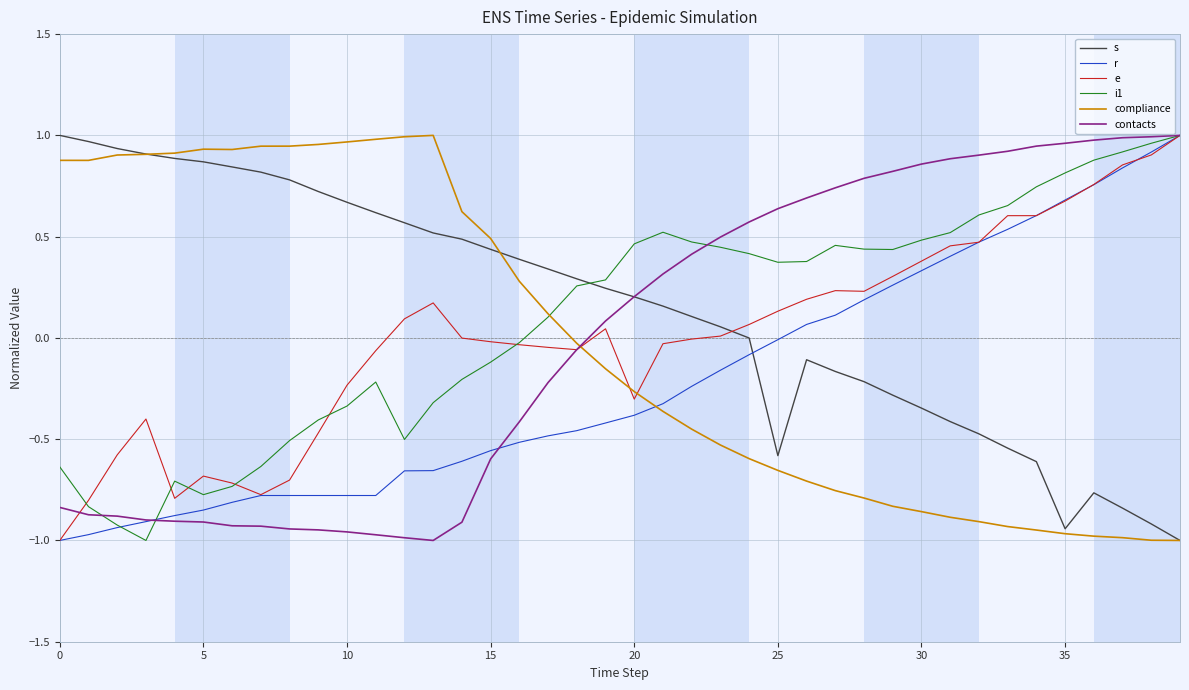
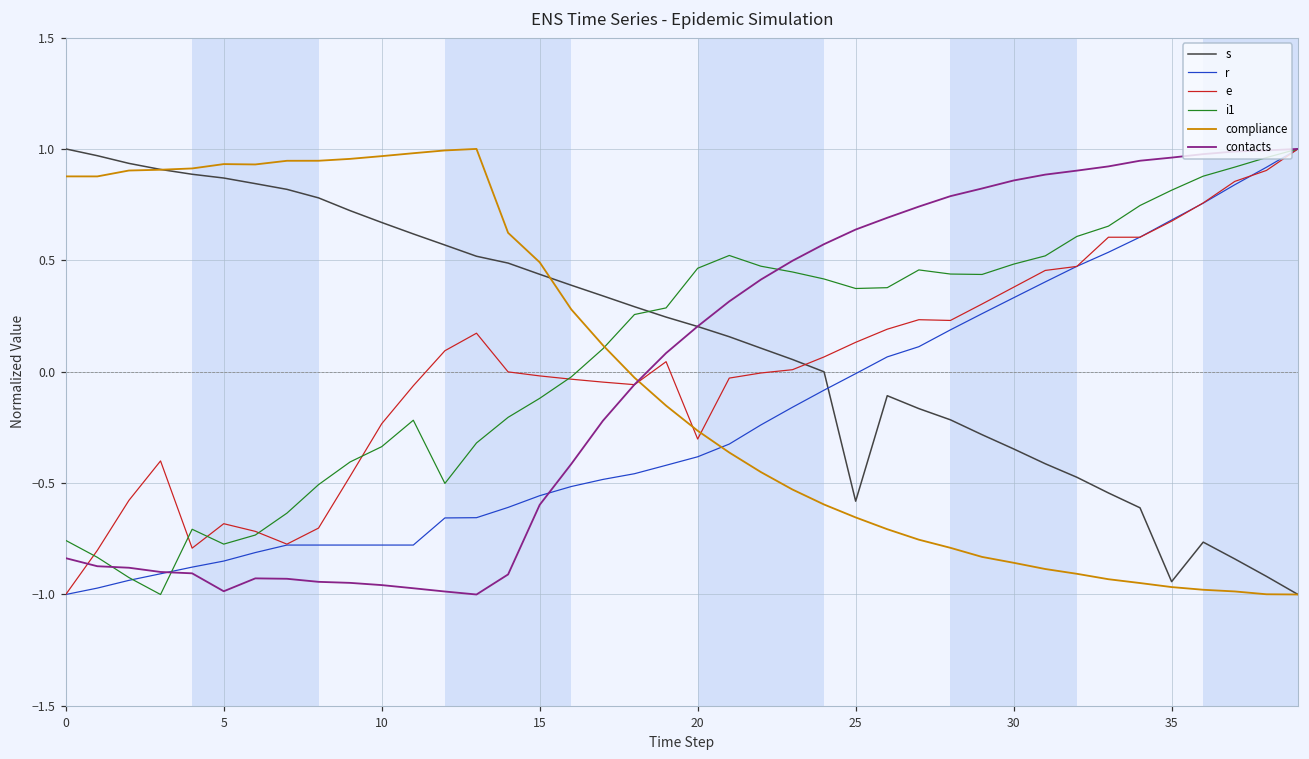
i1, 0: -0.64 -> -0.76
contacts, 5: -0.91 -> -0.99
